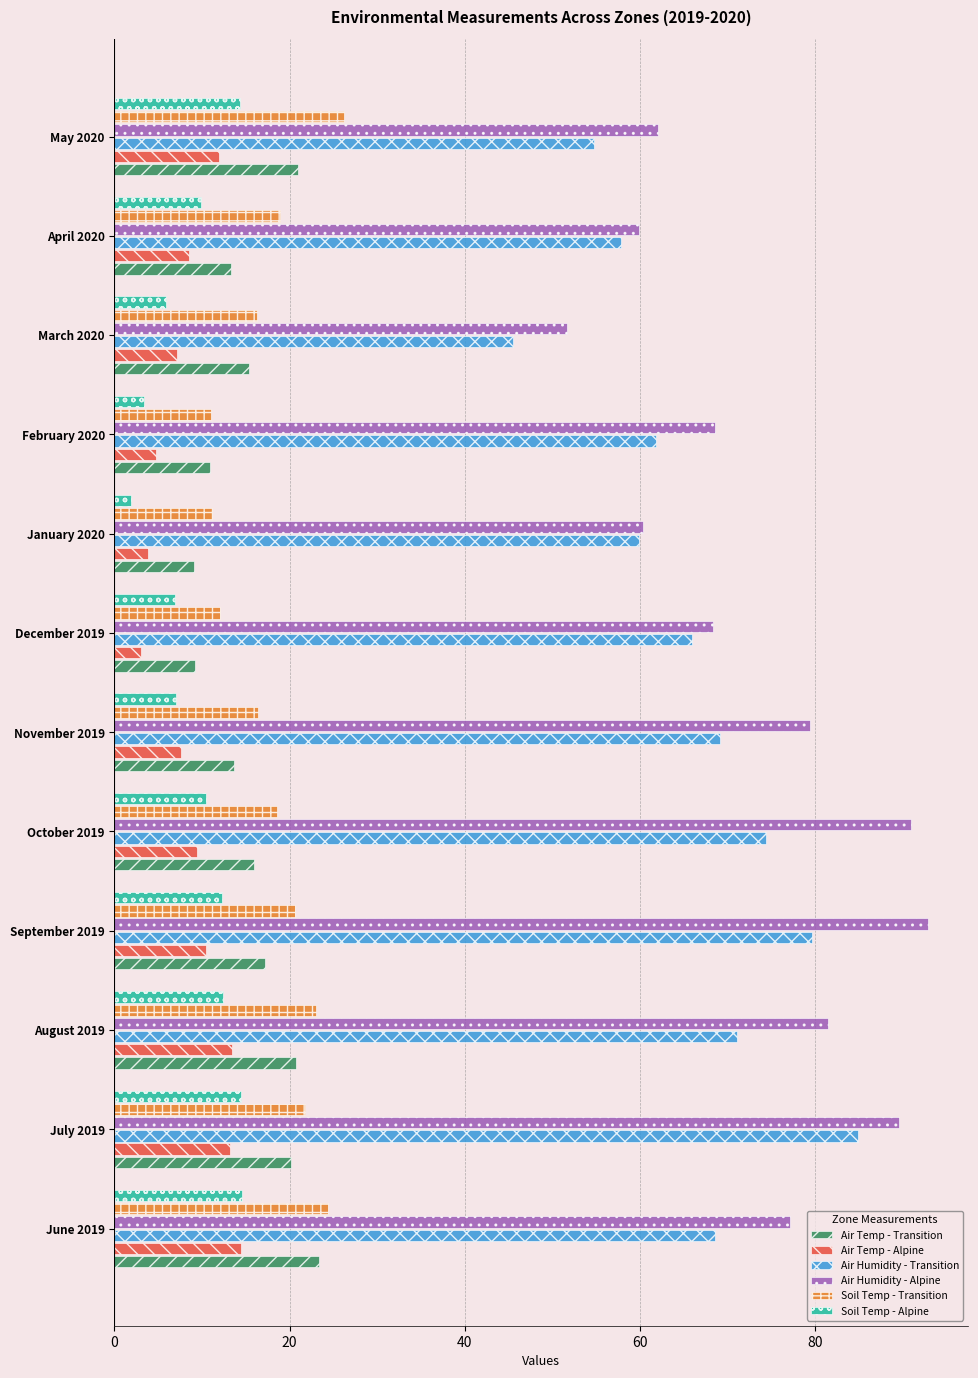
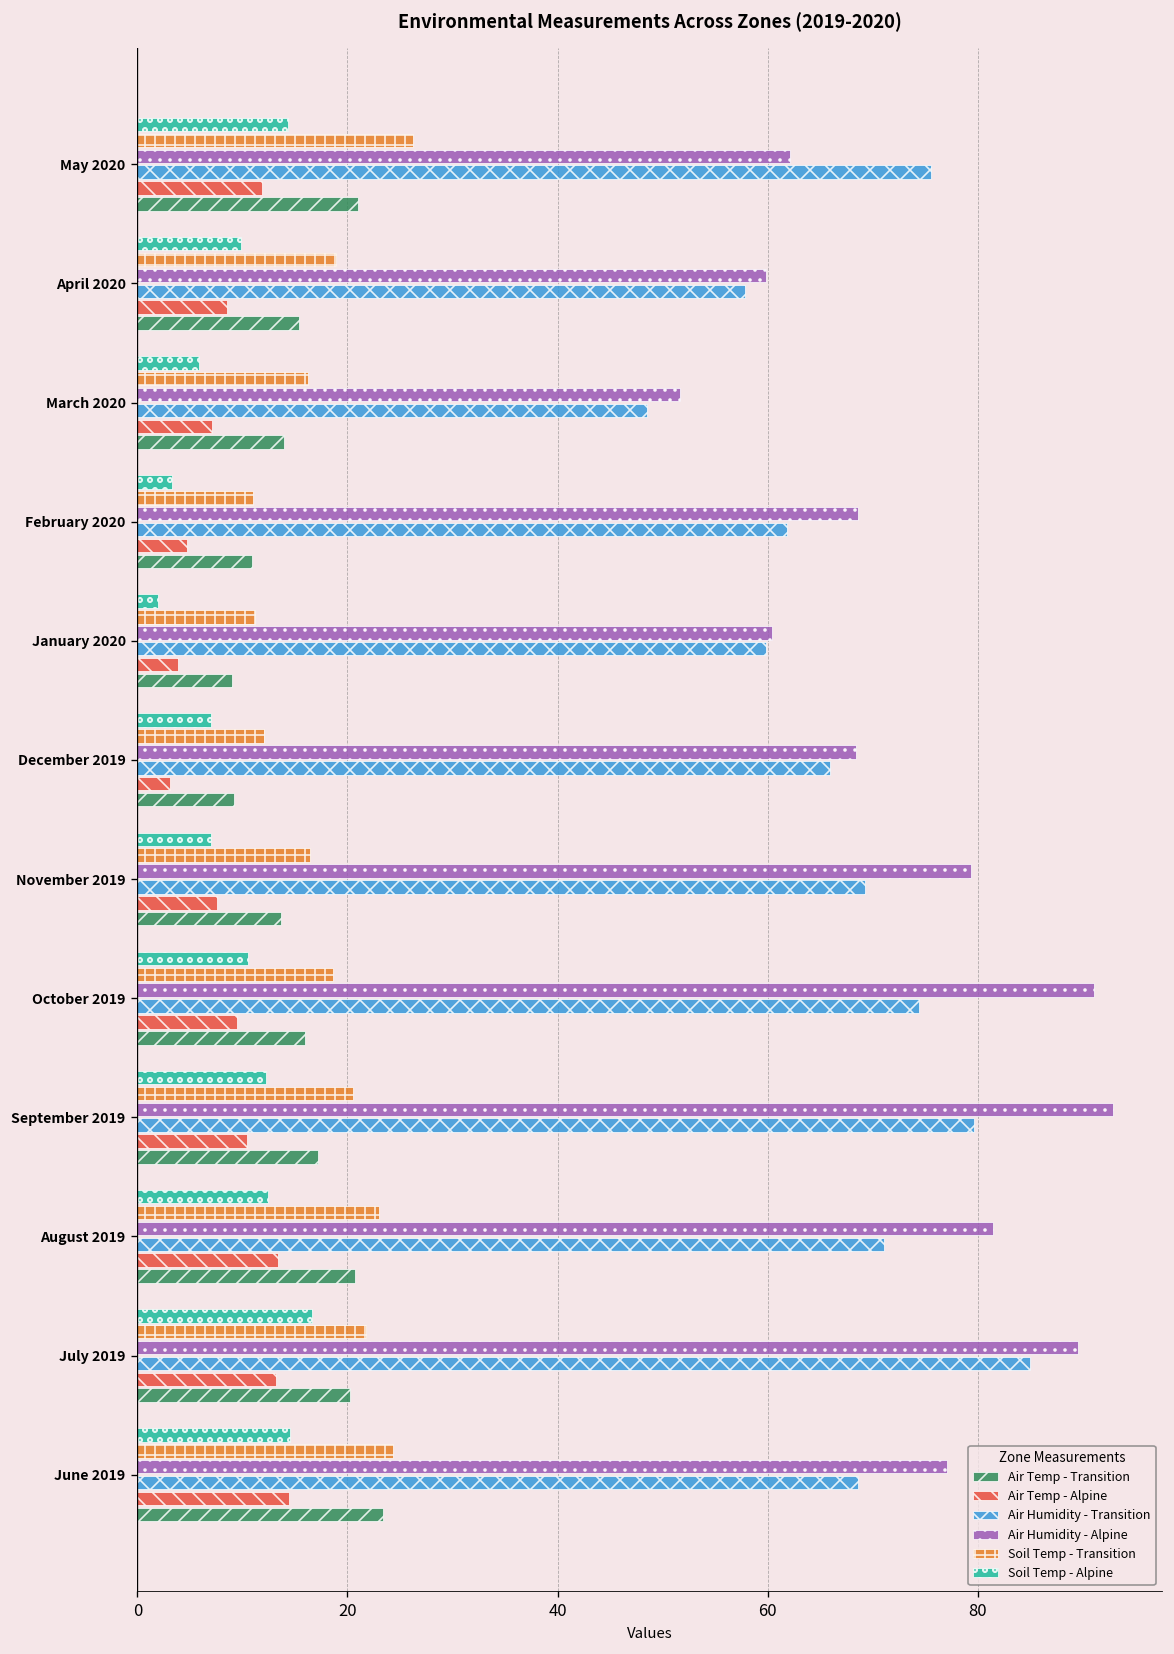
Air Humidity - Transition, May 2020: 55 -> 76
Air Temp - Transition, April 2020: 13 -> 15
Air Humidity - Transition, March 2020: 45 -> 48
Air Temp - Transition, March 2020: 15 -> 14
Soil Temp - Alpine, July 2019: 14 -> 17
